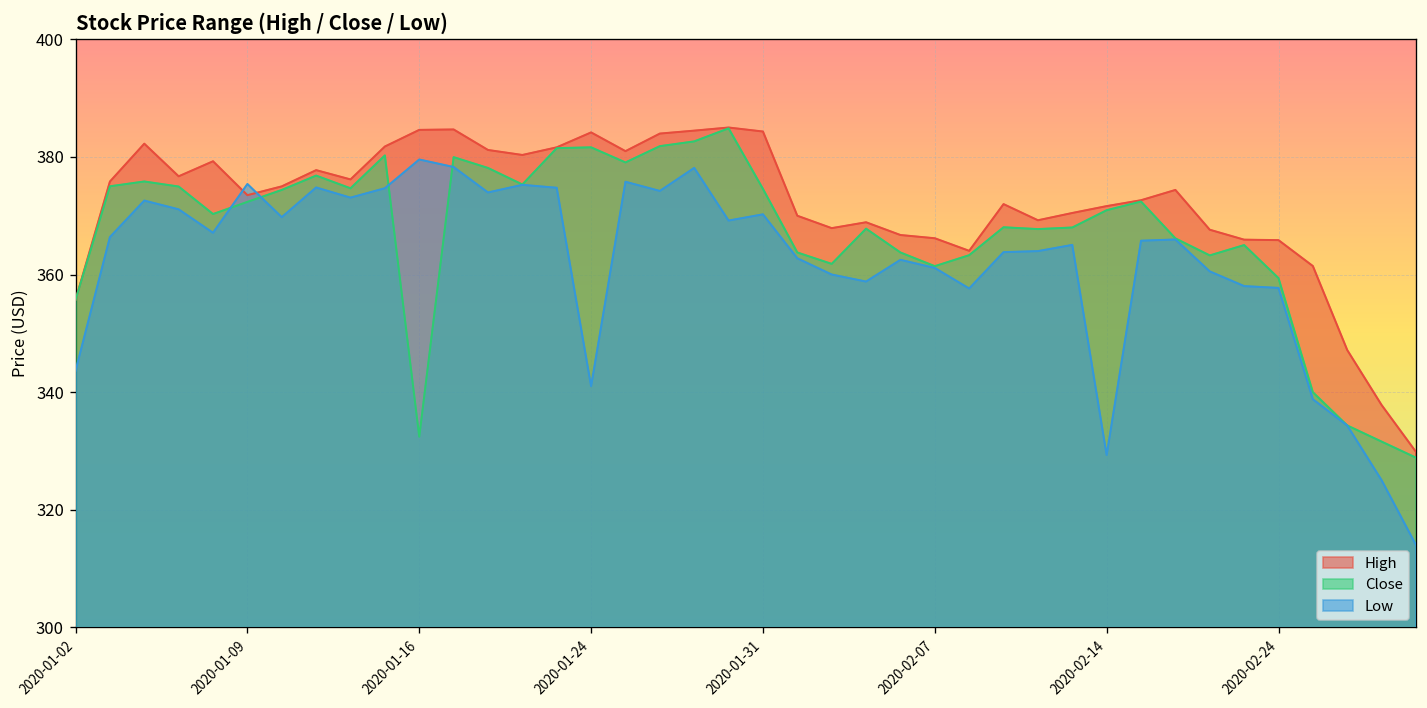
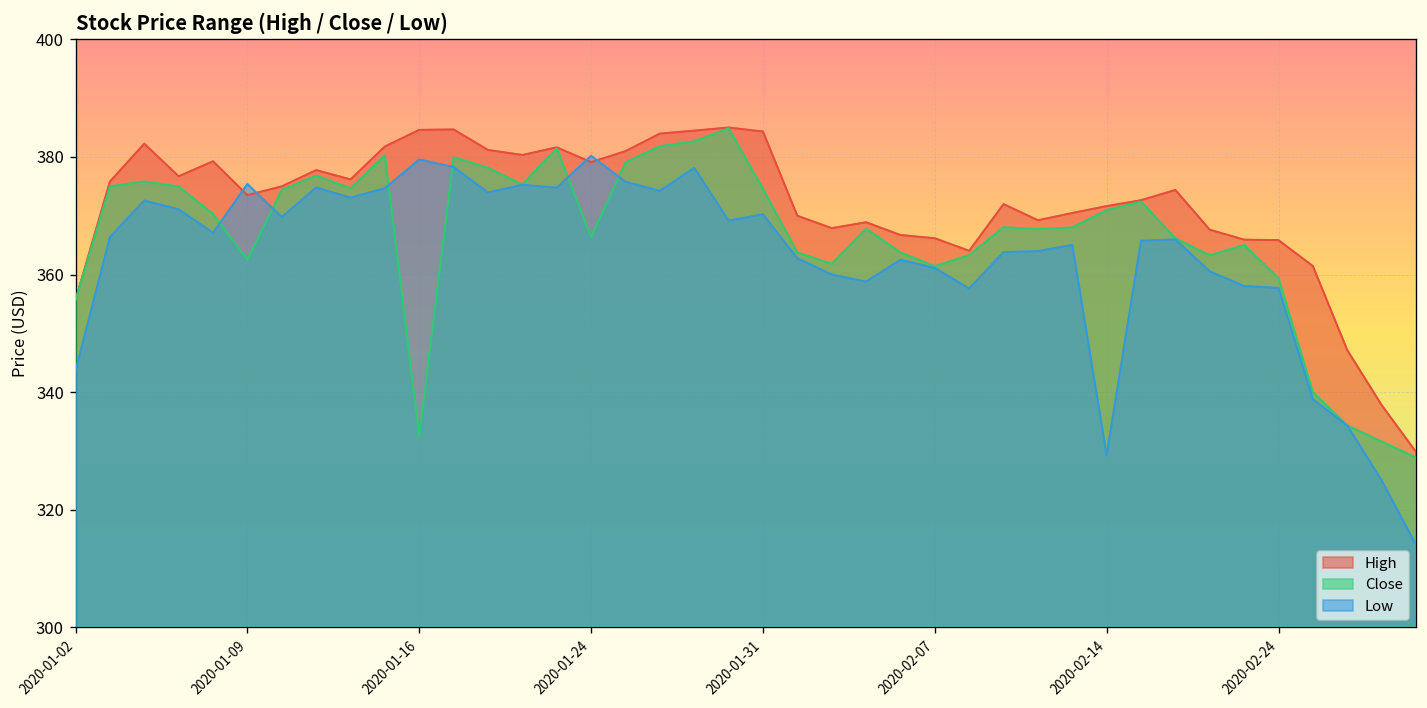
Close, 2020-01-09: 372 -> 363
High, 2020-01-24: 384 -> 379
Close, 2020-01-24: 382 -> 366
Low, 2020-01-24: 341 -> 380
